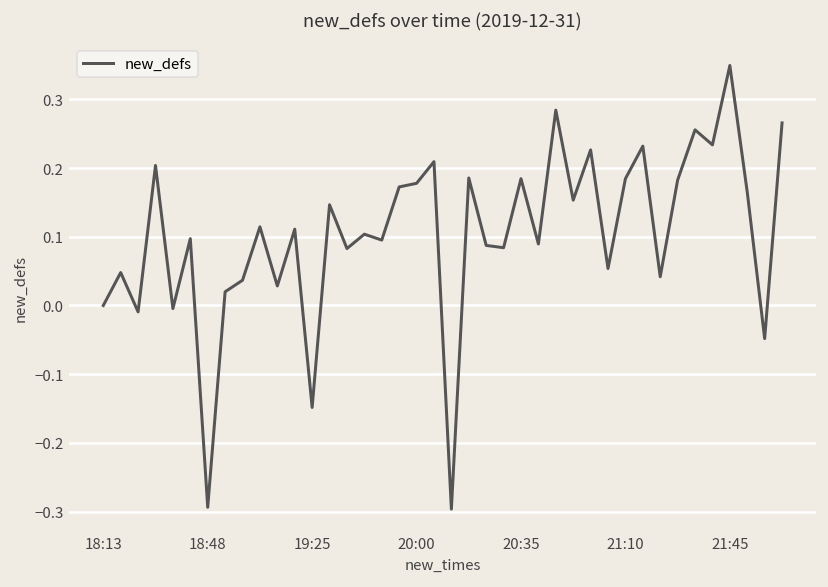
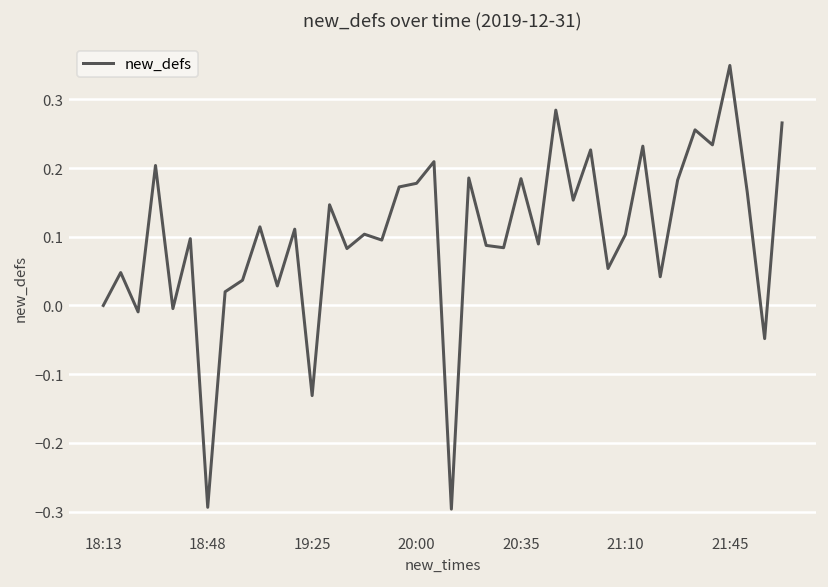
19:25: -0.15 -> -0.13
21:10: 0.18 -> 0.10
